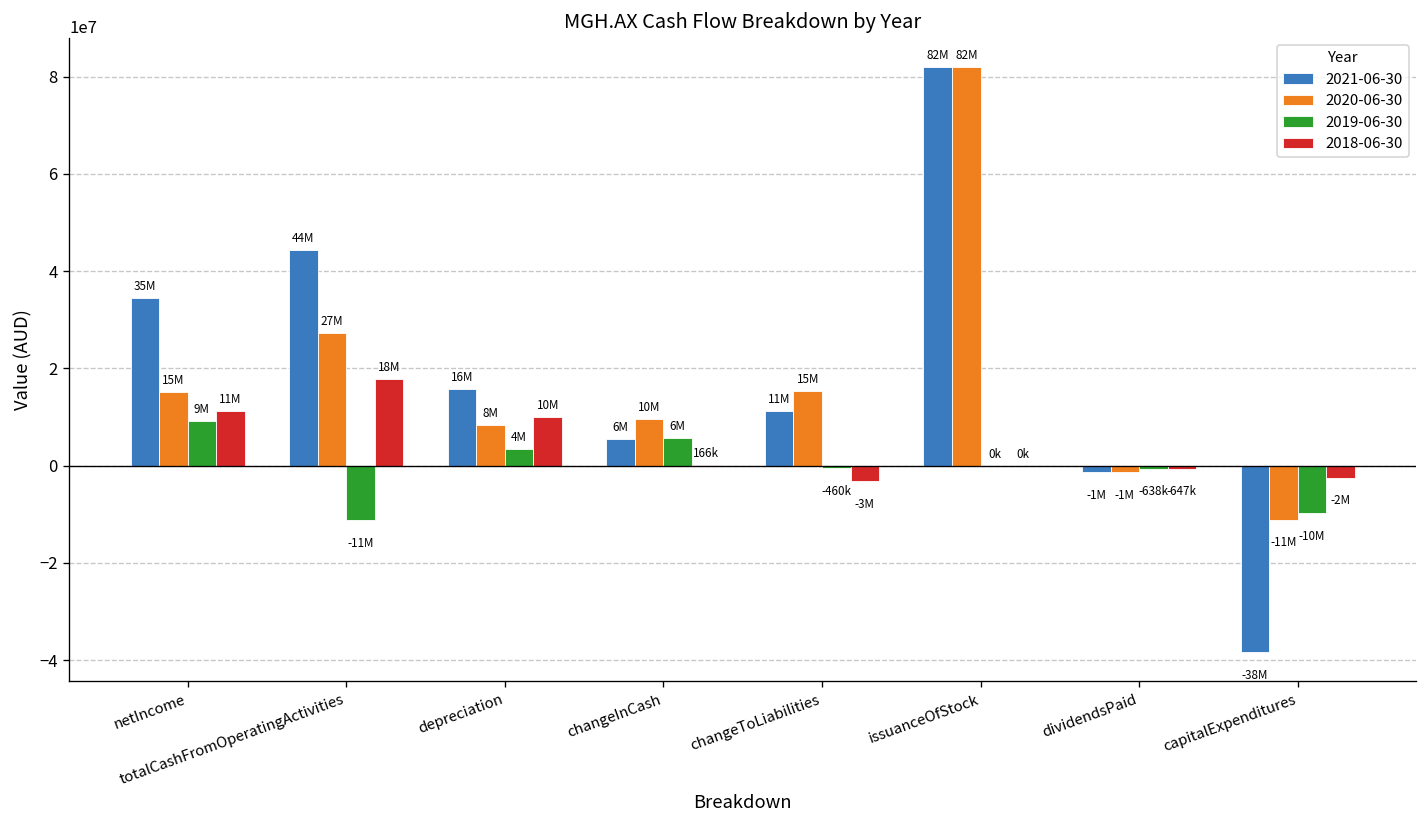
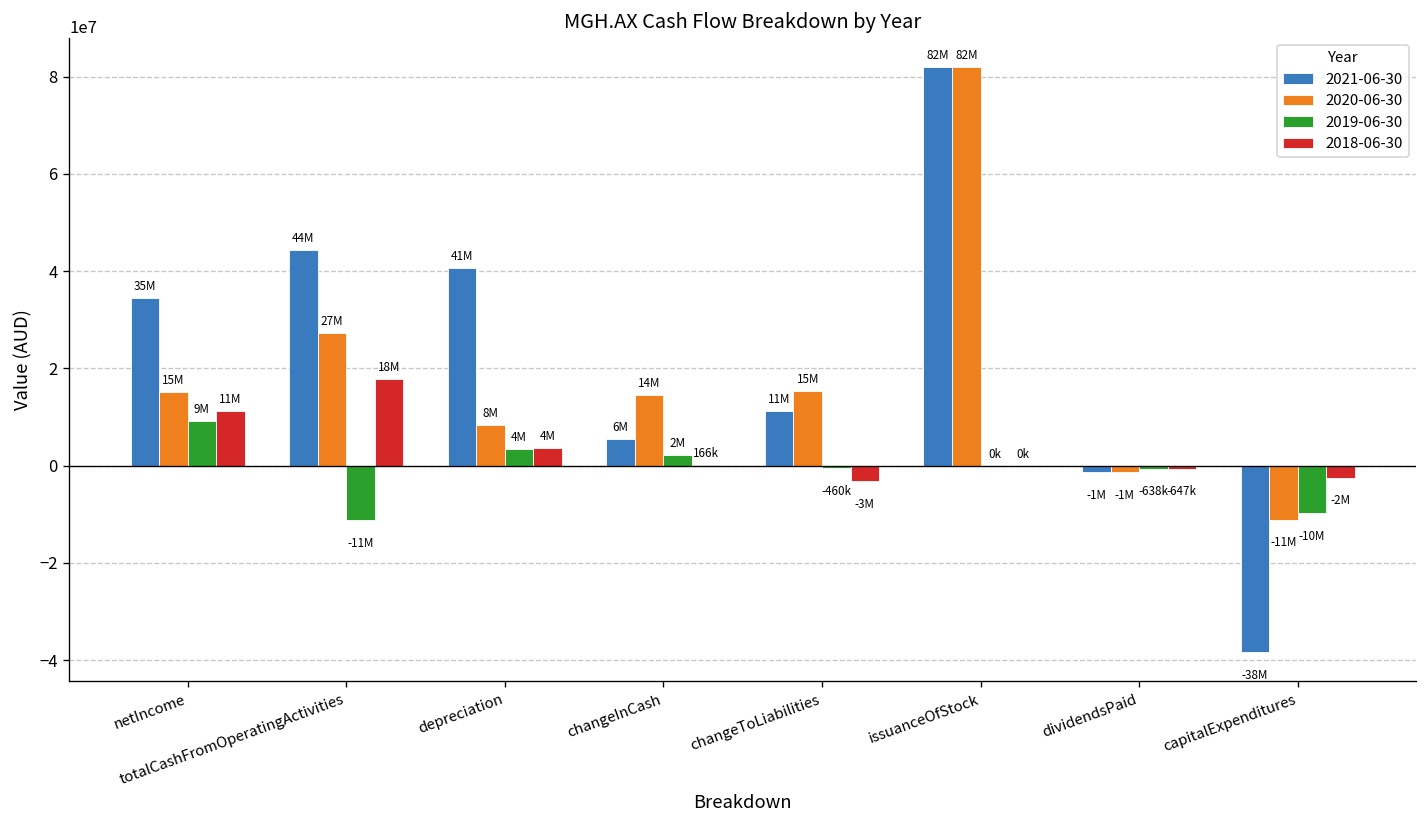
2021-06-30, depreciation: 16M -> 41M
2018-06-30, depreciation: 10M -> 4M
2020-06-30, changeInCash: 10M -> 14M
2019-06-30, changeInCash: 6M -> 2M
